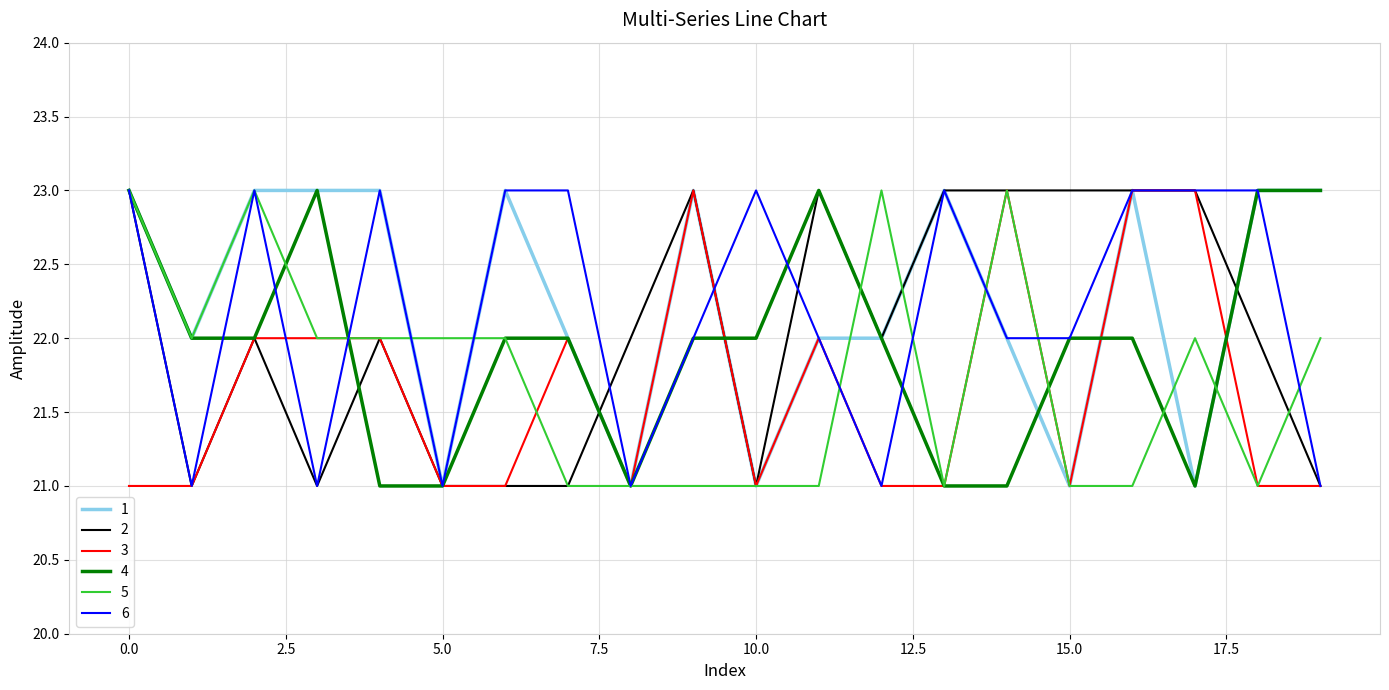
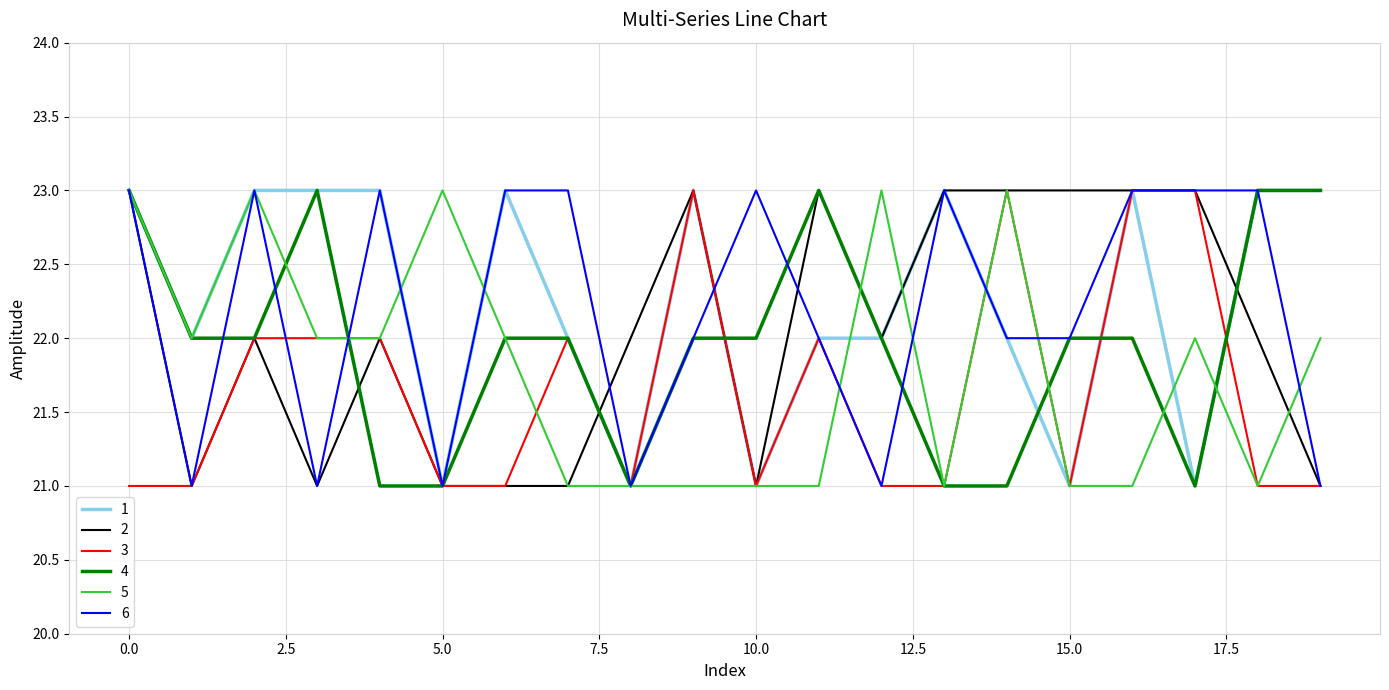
5, 5.0: 22 -> 23
